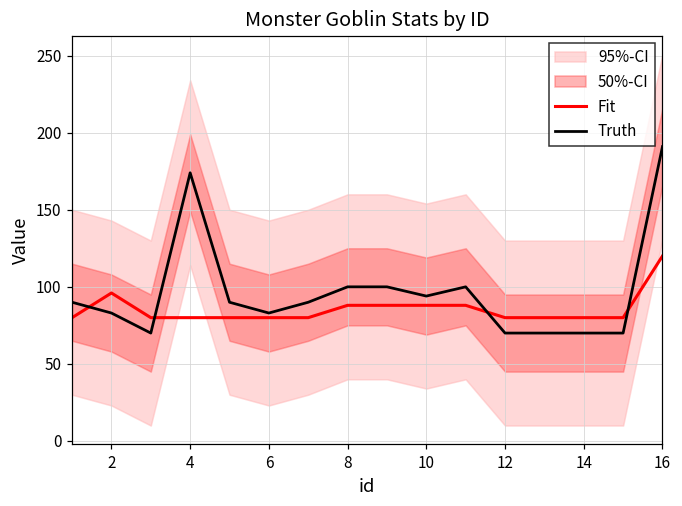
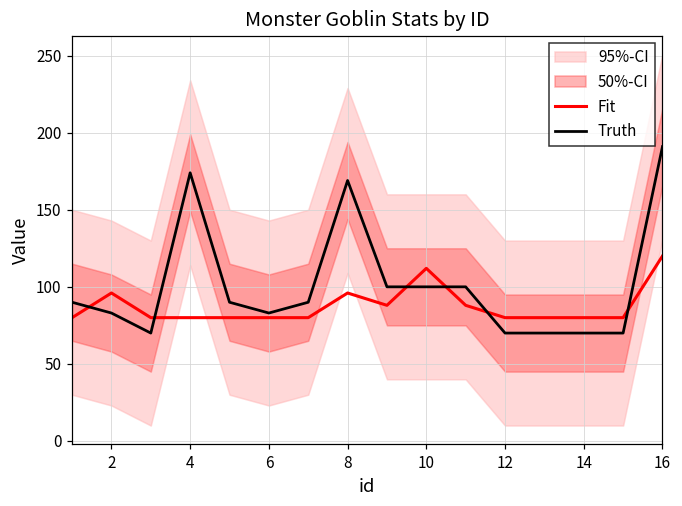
Fit, 8: 88 -> 96
Truth, 8: 100 -> 169
Fit, 10: 88 -> 112
Truth, 10: 94 -> 100
